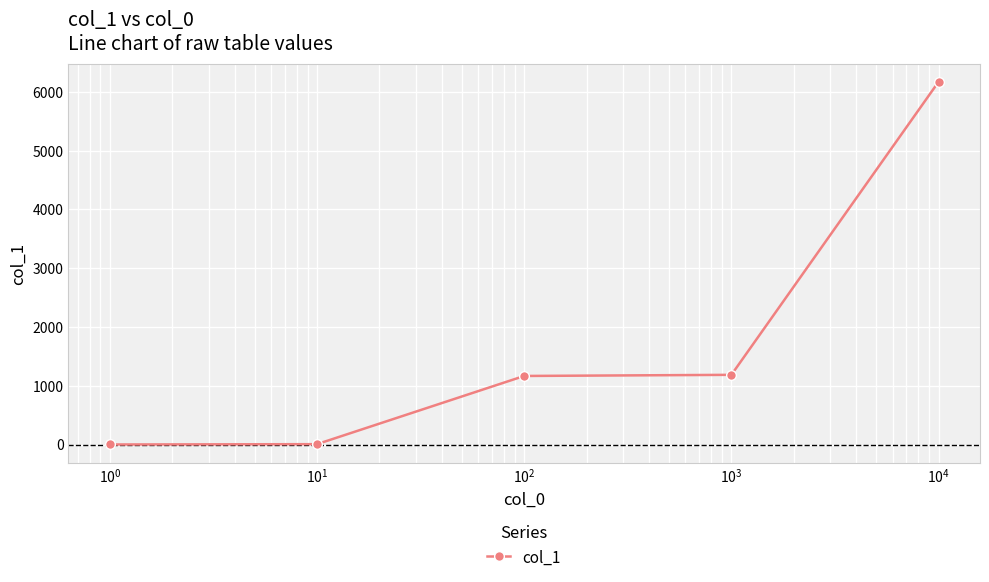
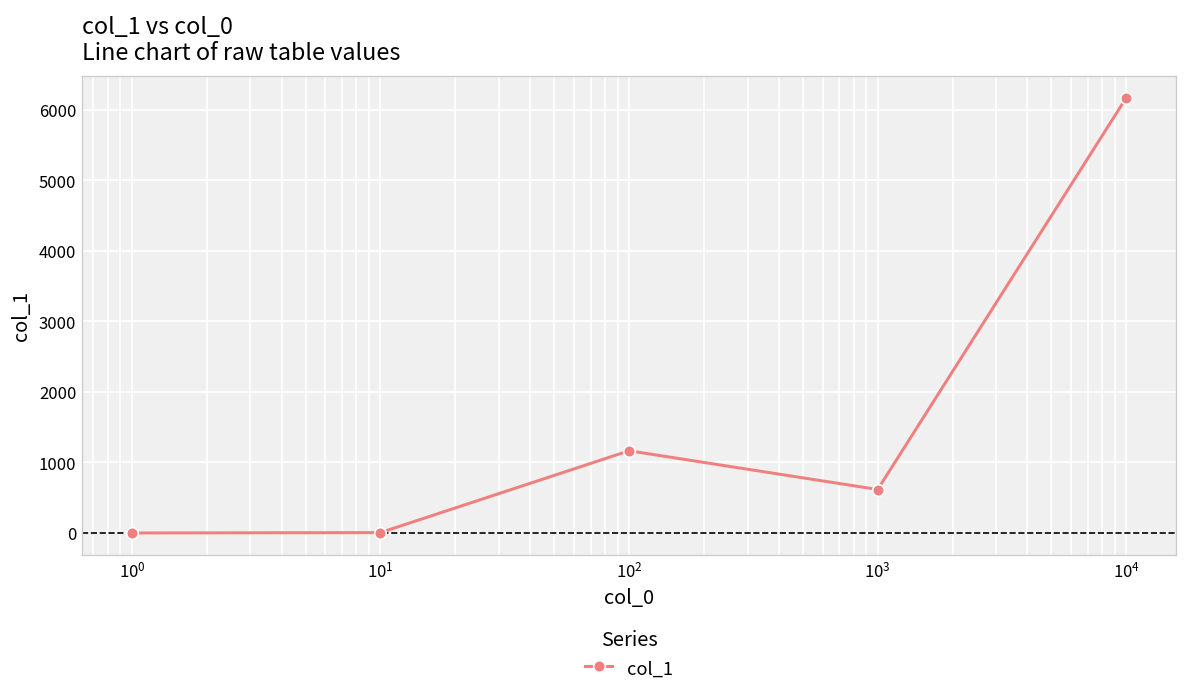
10^3: 1200 -> 600
